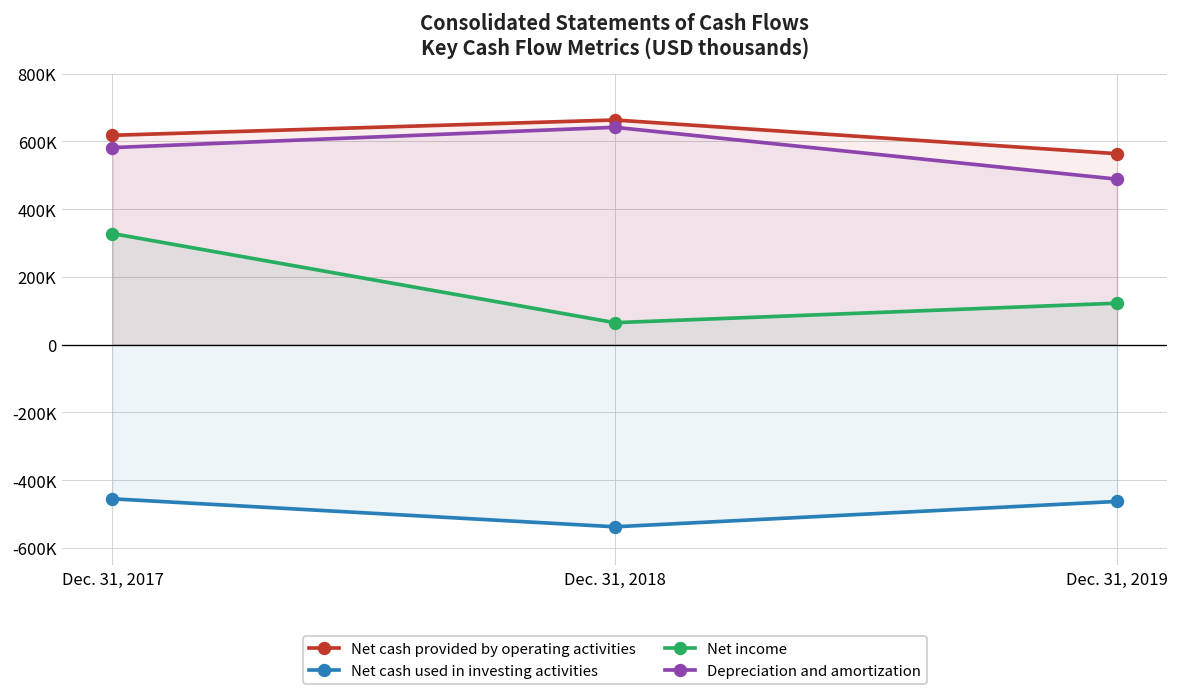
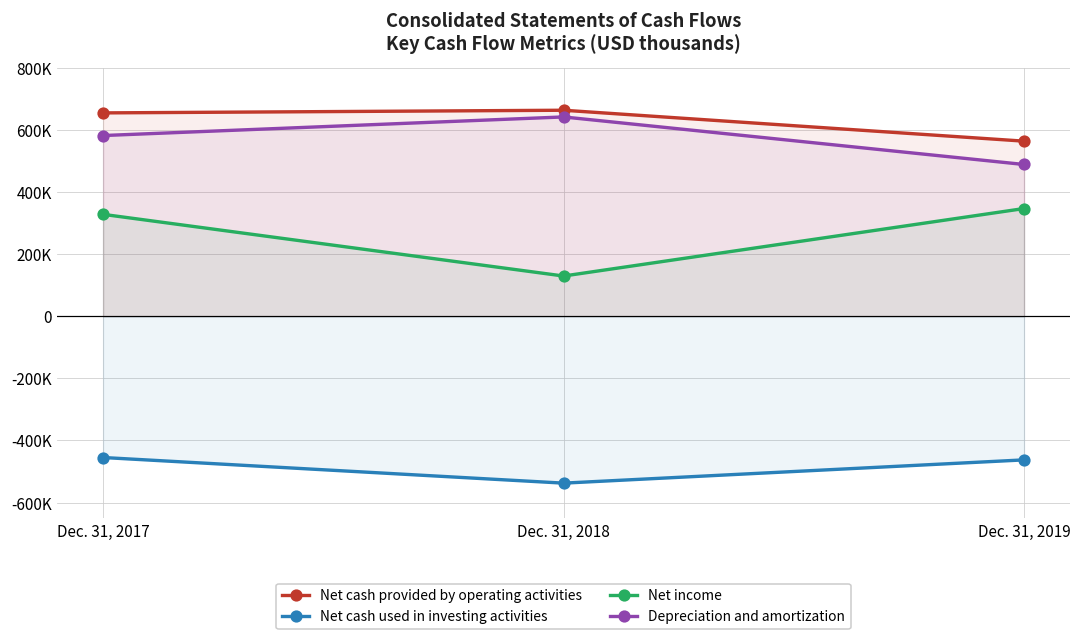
Net cash provided by operating activities, Dec. 31, 2017: 620000 -> 650000
Net income, Dec. 31, 2018: 70000 -> 130000
Net income, Dec. 31, 2019: 120000 -> 350000
